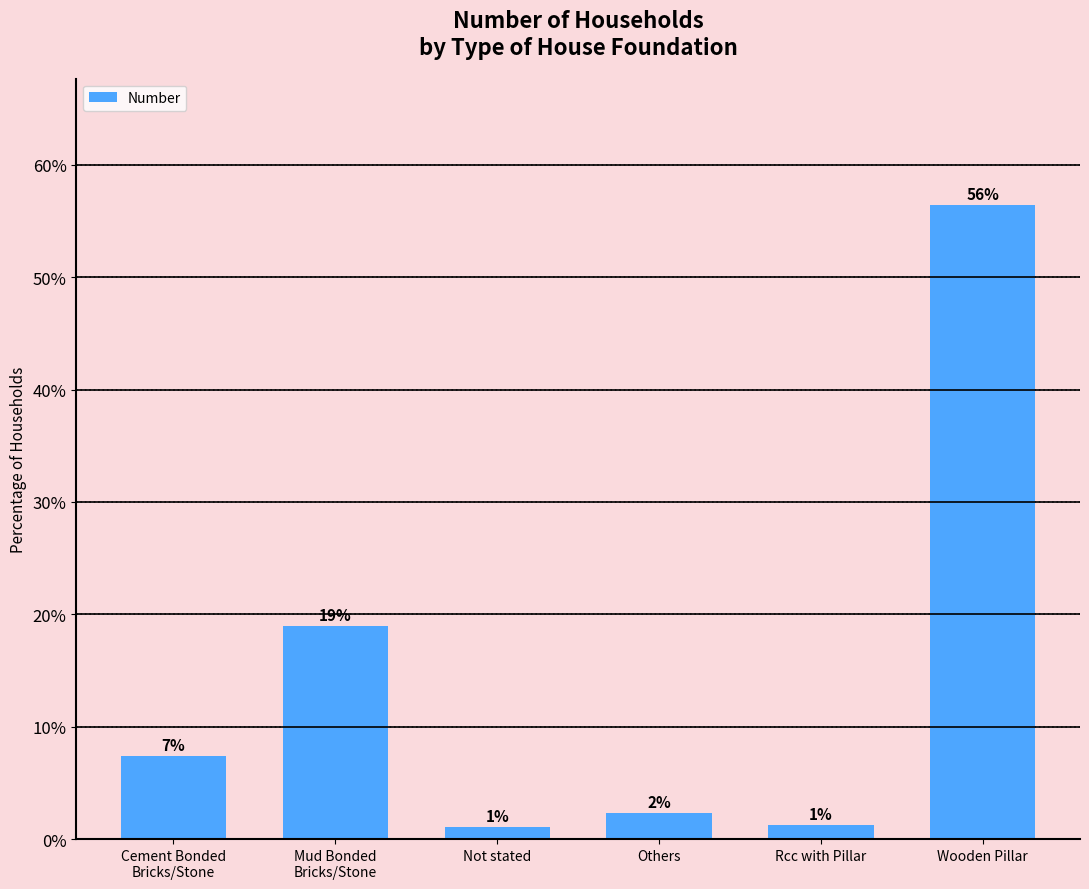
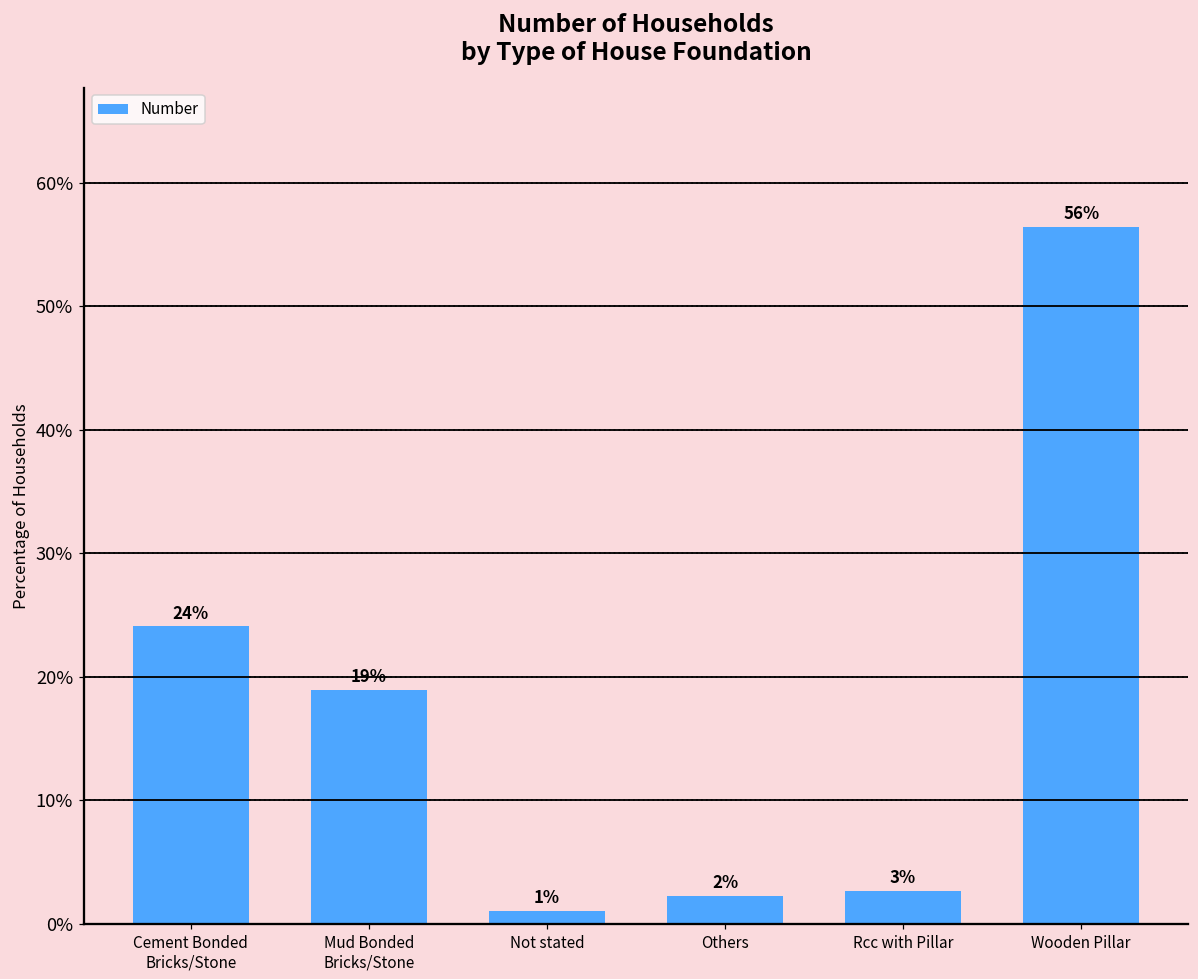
Cement Bonded Bricks/Stone: 7% -> 24%
Rcc with Pillar: 1% -> 3%
